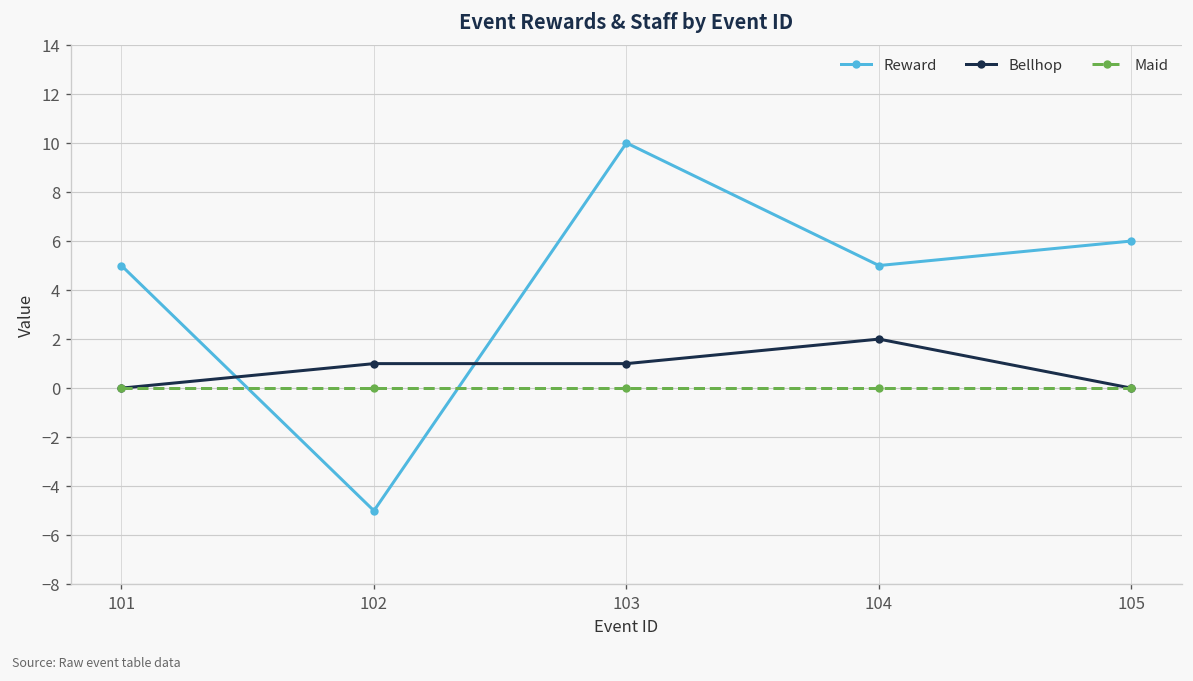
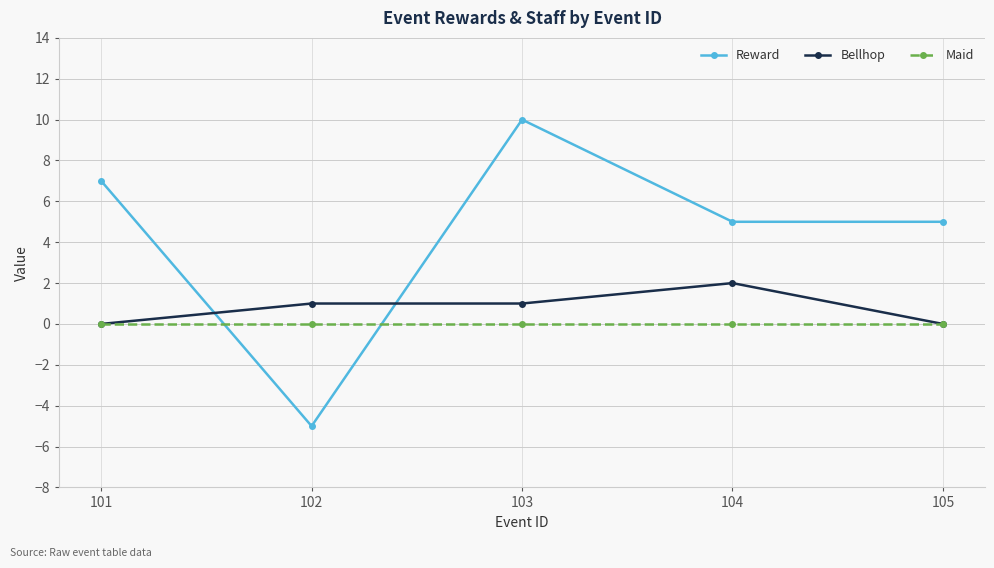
Reward, 101: 5 -> 7
Reward, 105: 6 -> 5
